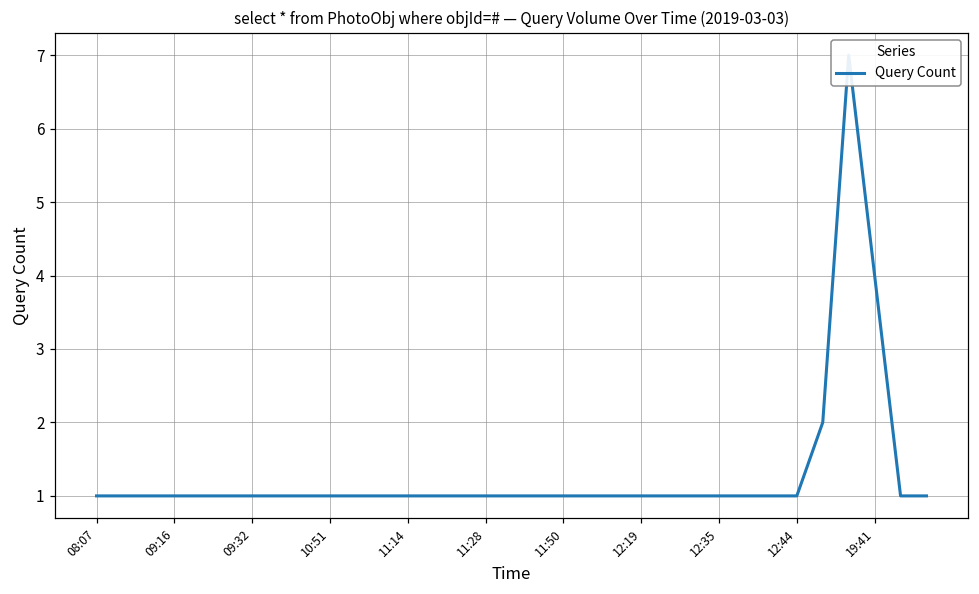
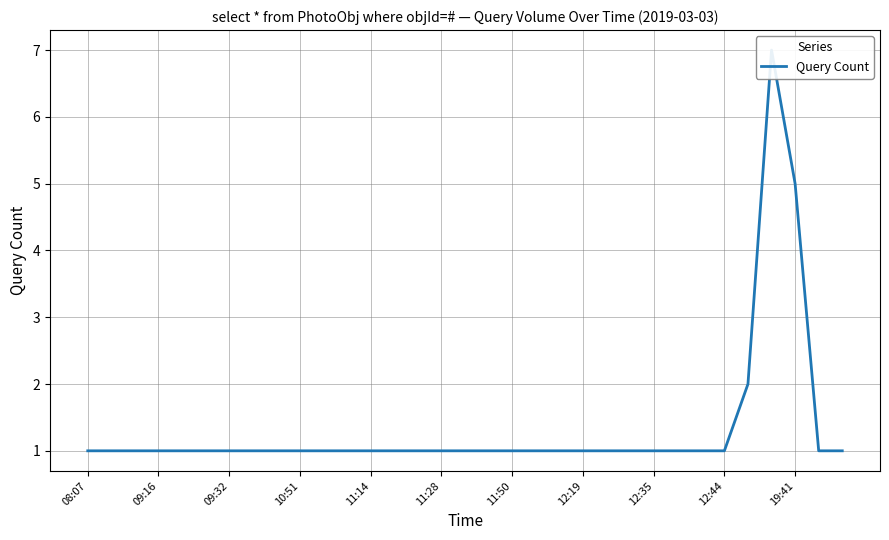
19:41: 4 -> 5
